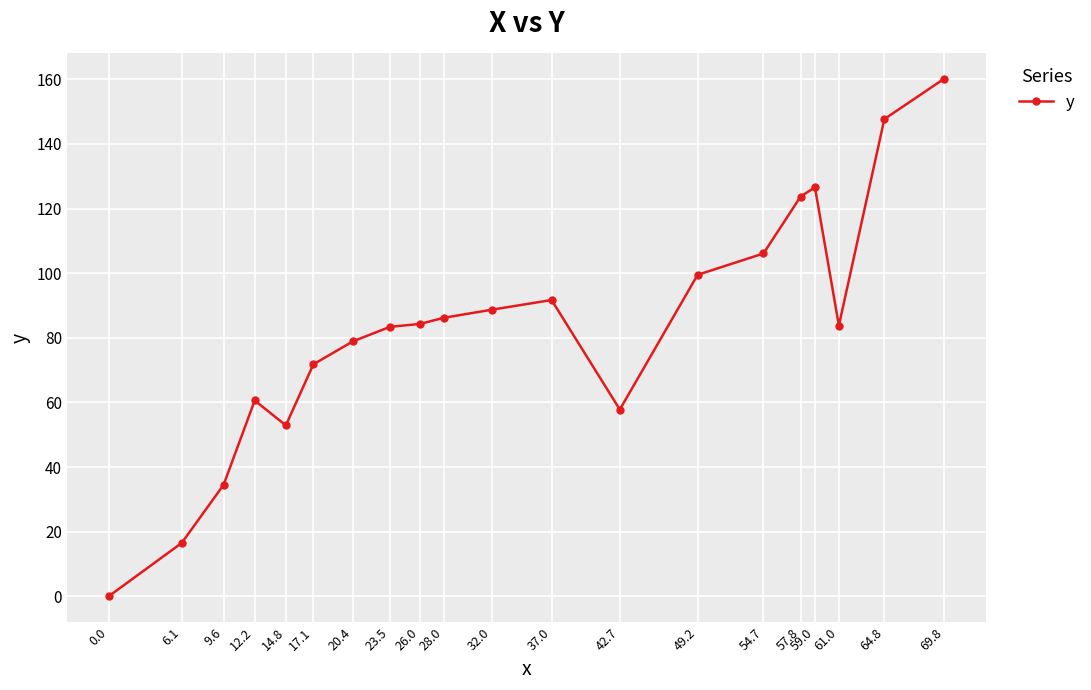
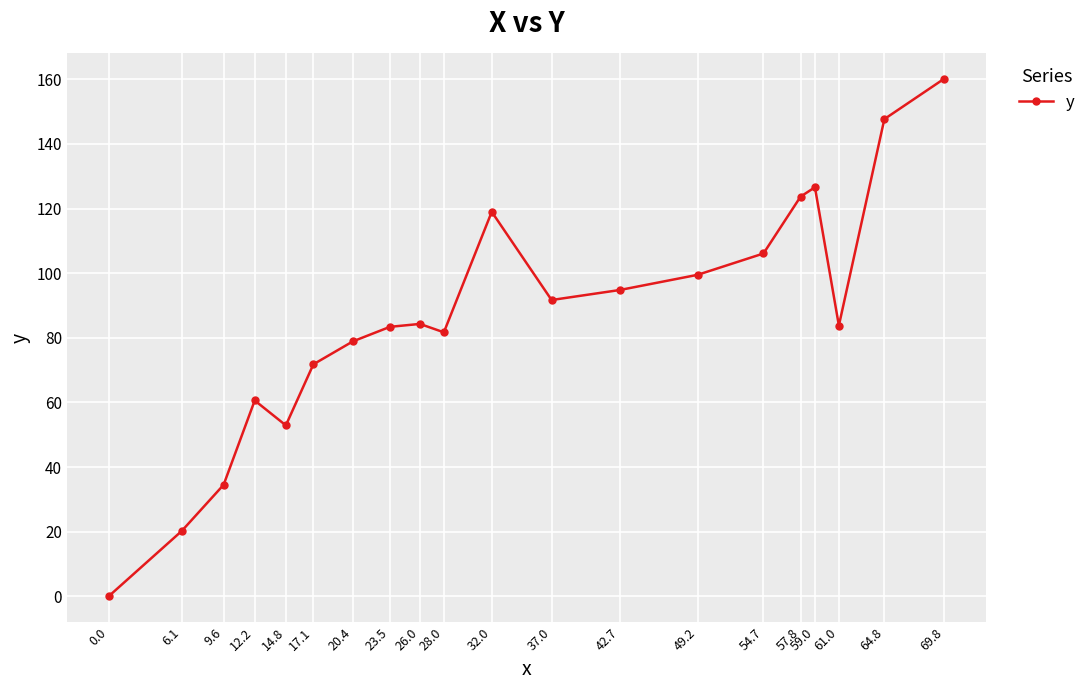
6.1: 17 -> 20
28.0: 86 -> 82
32.0: 89 -> 119
42.7: 58 -> 95
